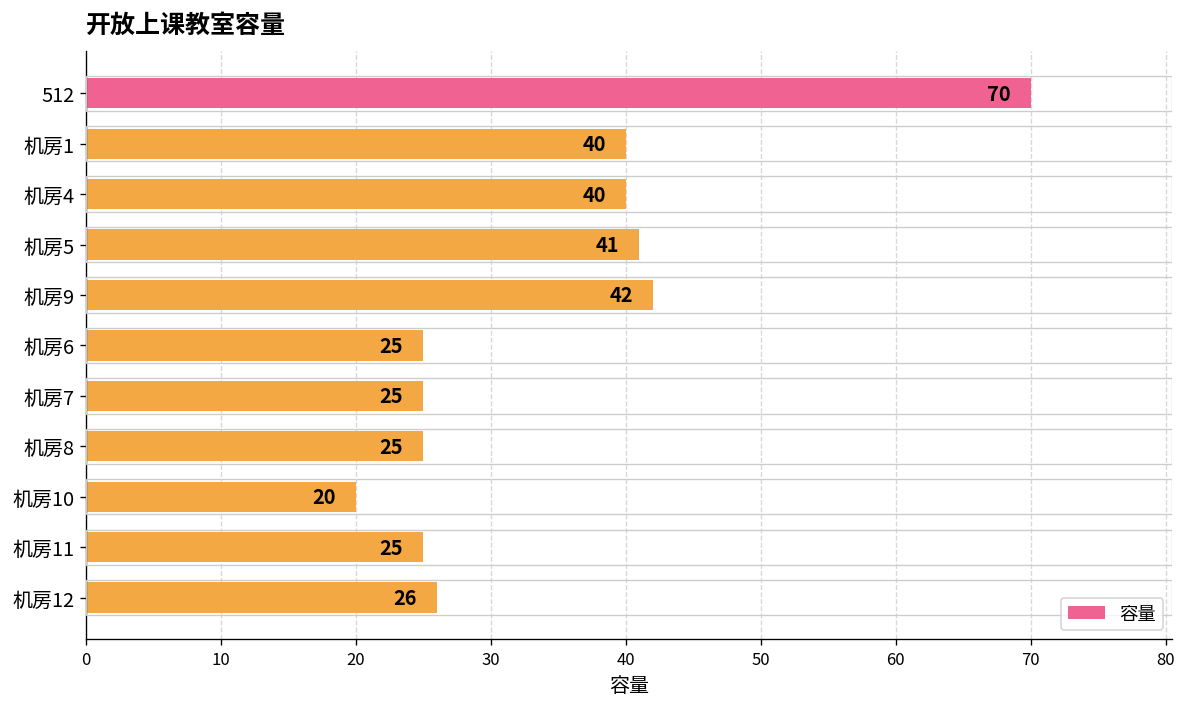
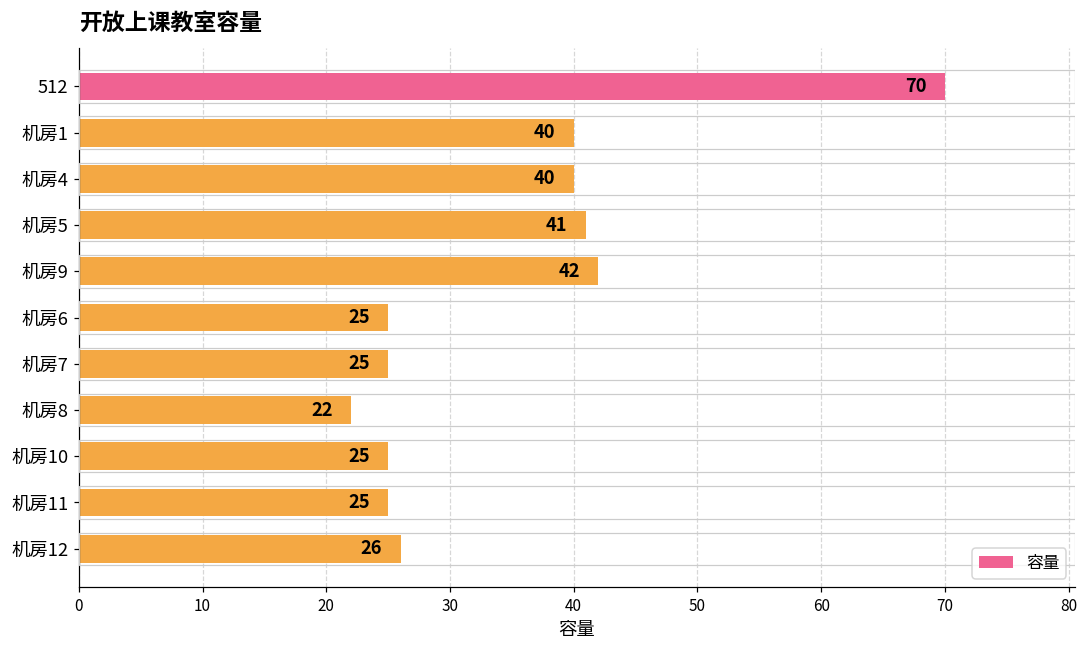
机房8: 25 -> 22
机房10: 20 -> 25
